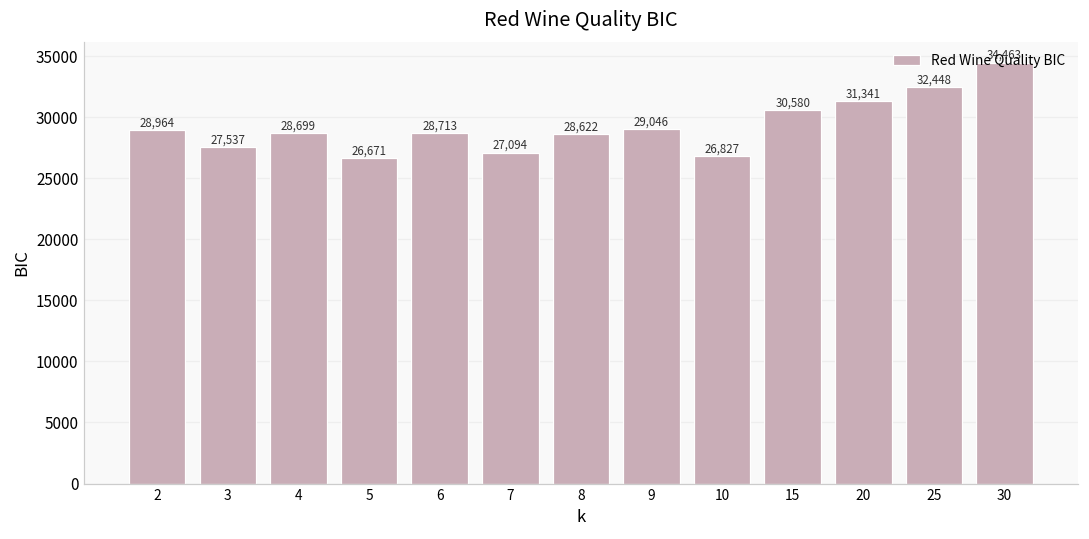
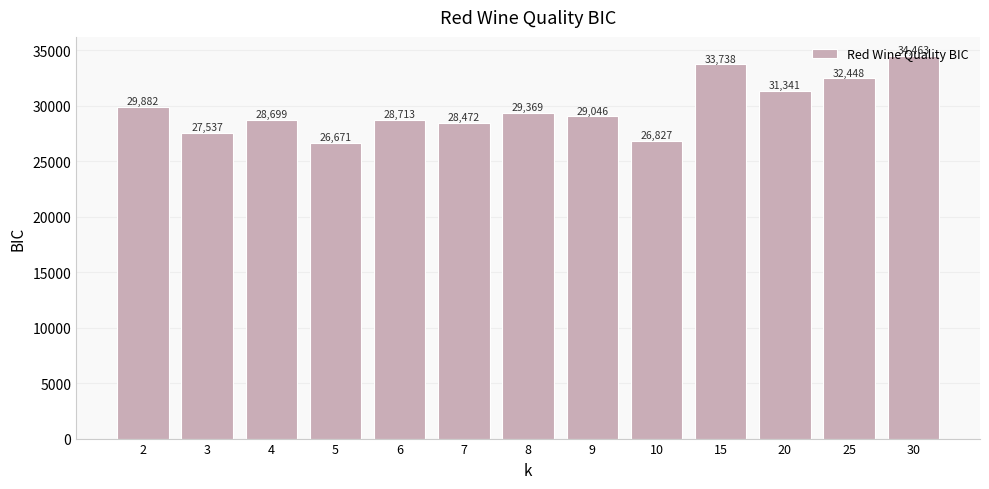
2: 28,964 -> 29,882
7: 27,094 -> 28,472
8: 28,622 -> 29,369
15: 30,580 -> 33,738
